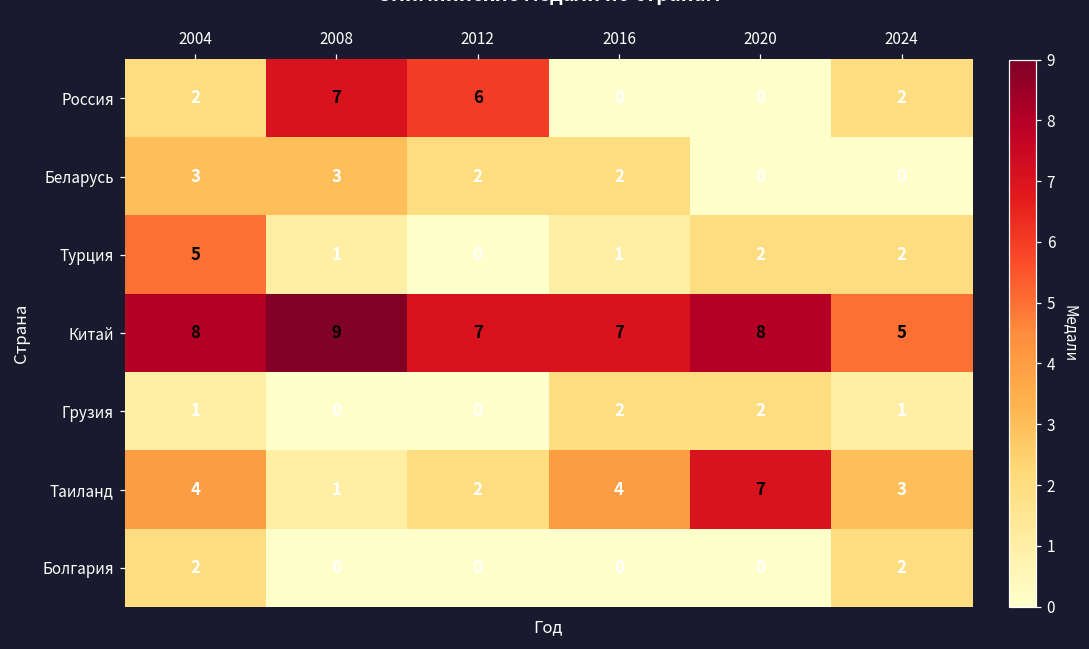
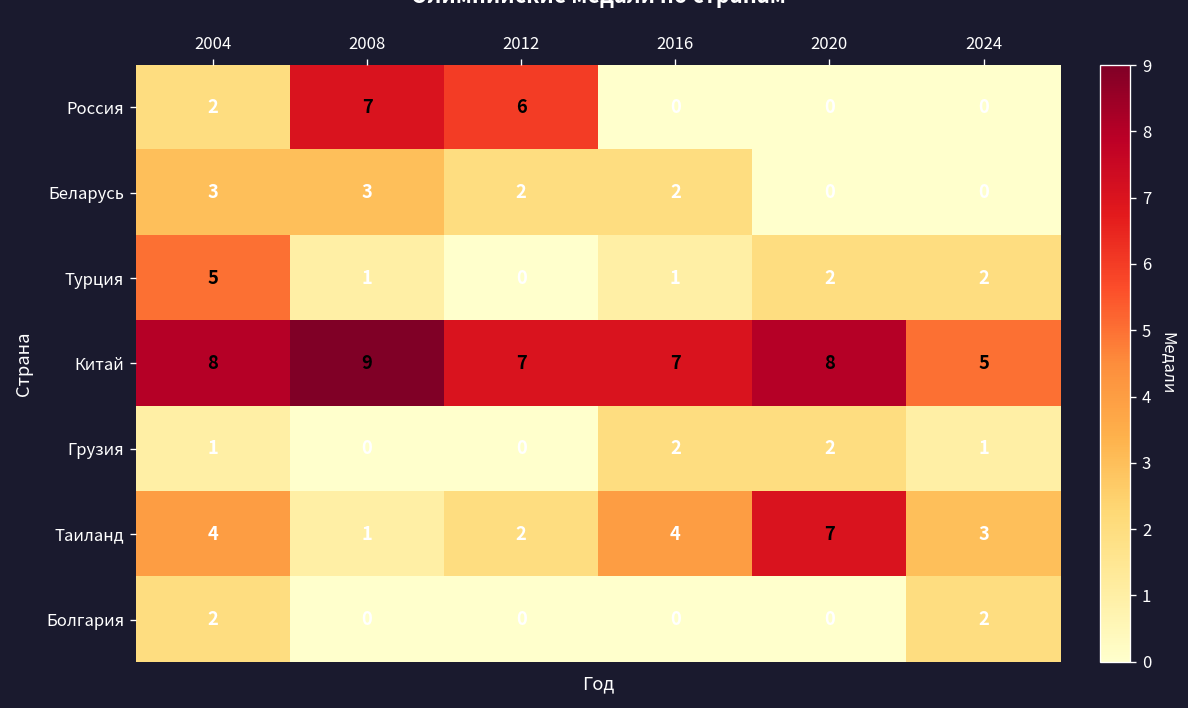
Россия, 2024: 2 -> 0
